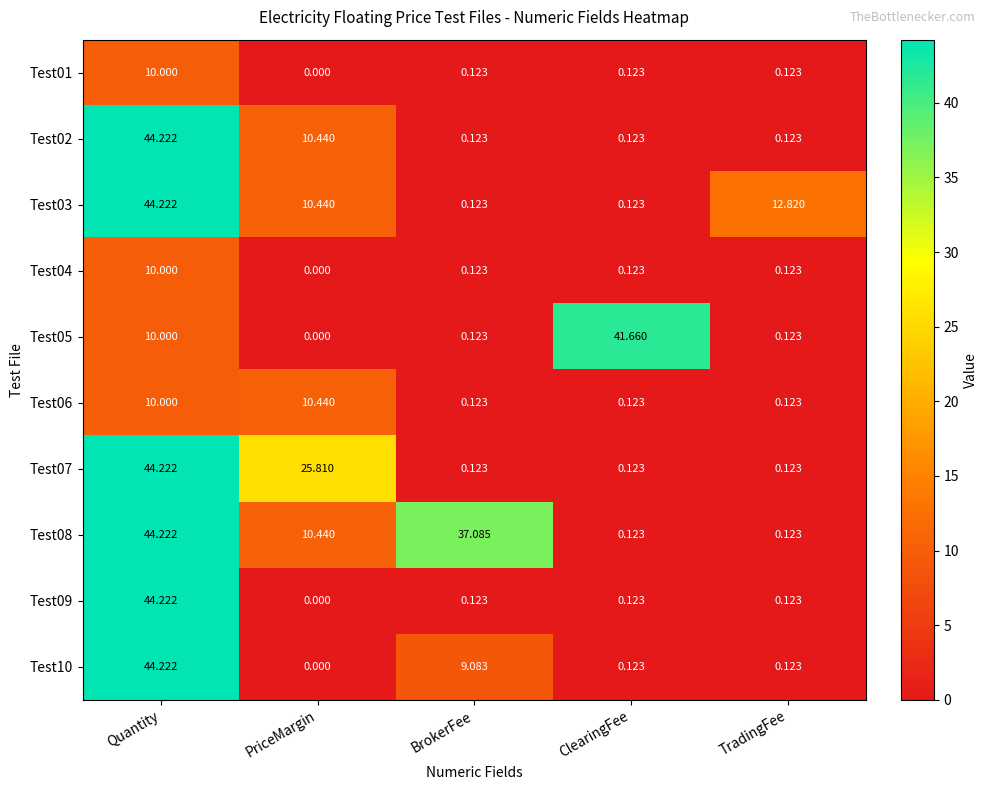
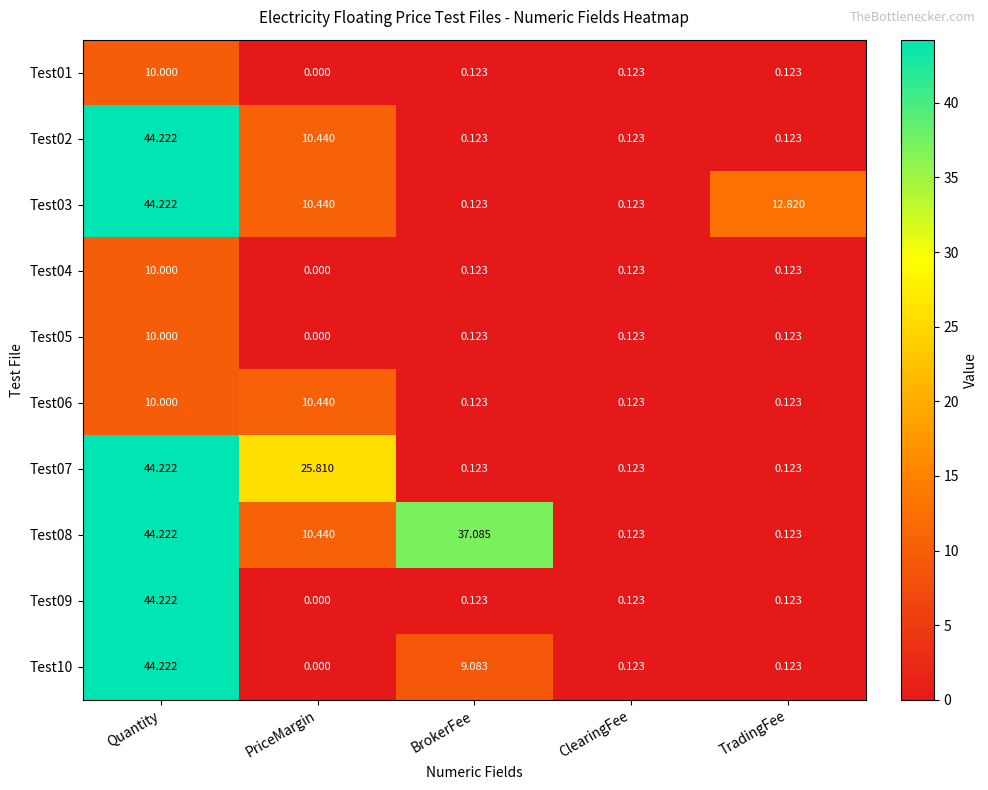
Test05, ClearingFee: 41.660 -> 0.123
